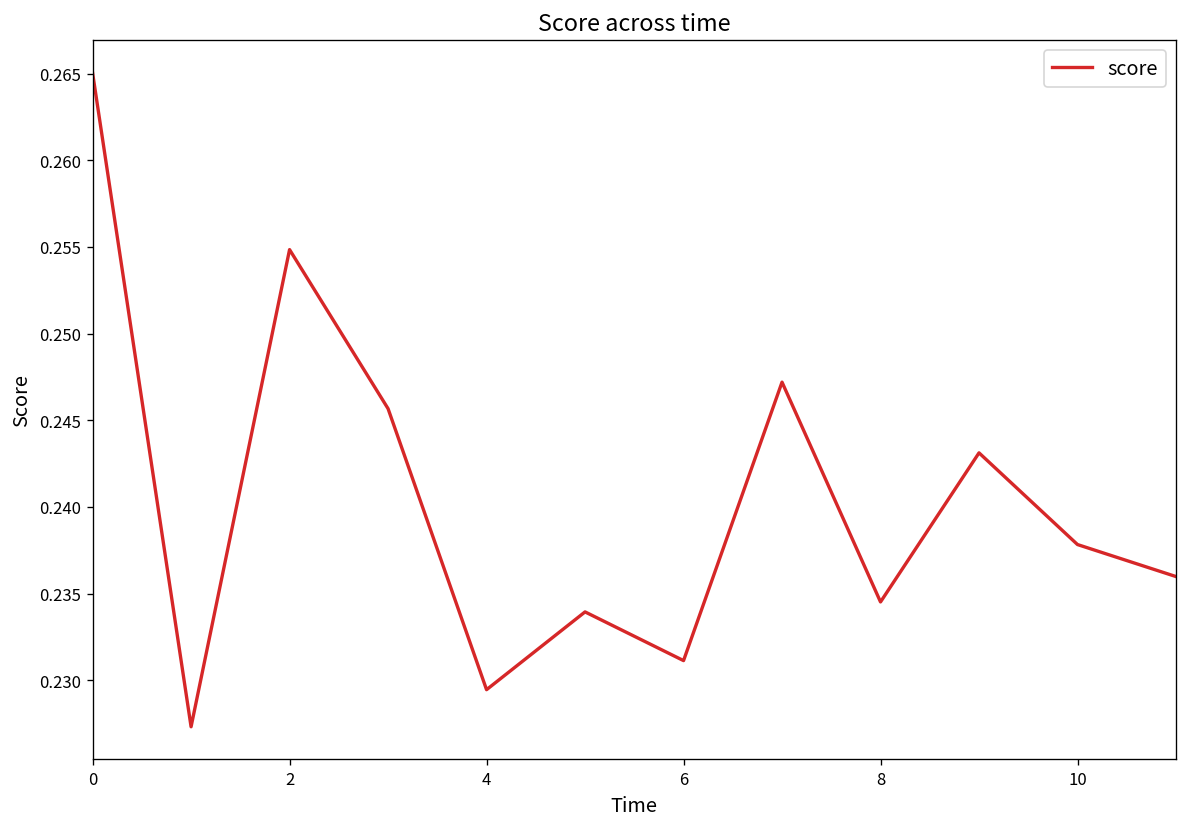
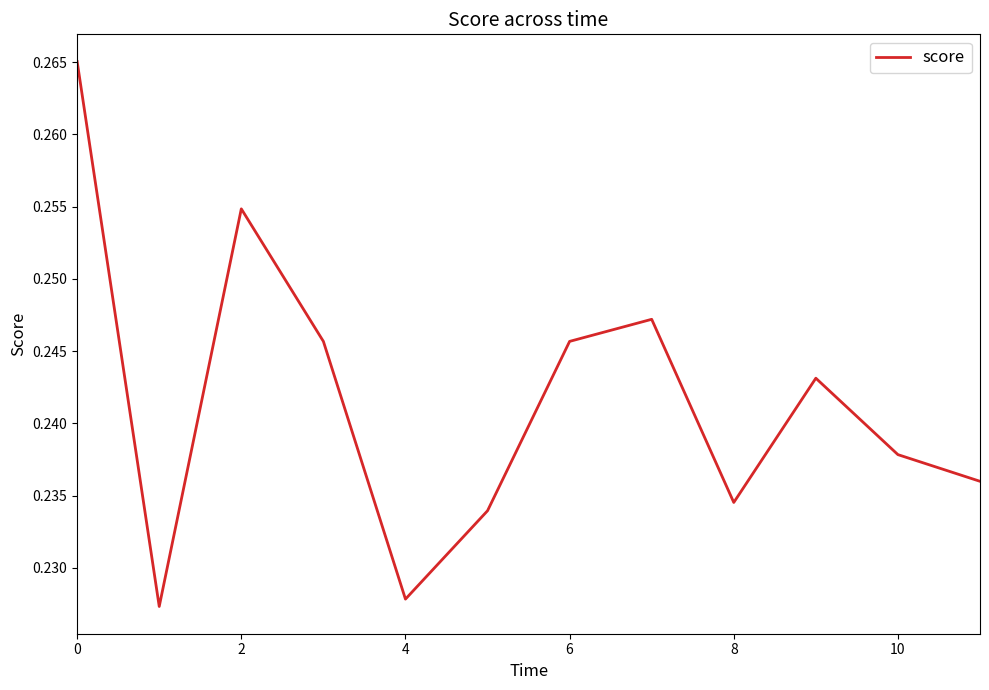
4: 0.2295 -> 0.2278
6: 0.2311 -> 0.2457
